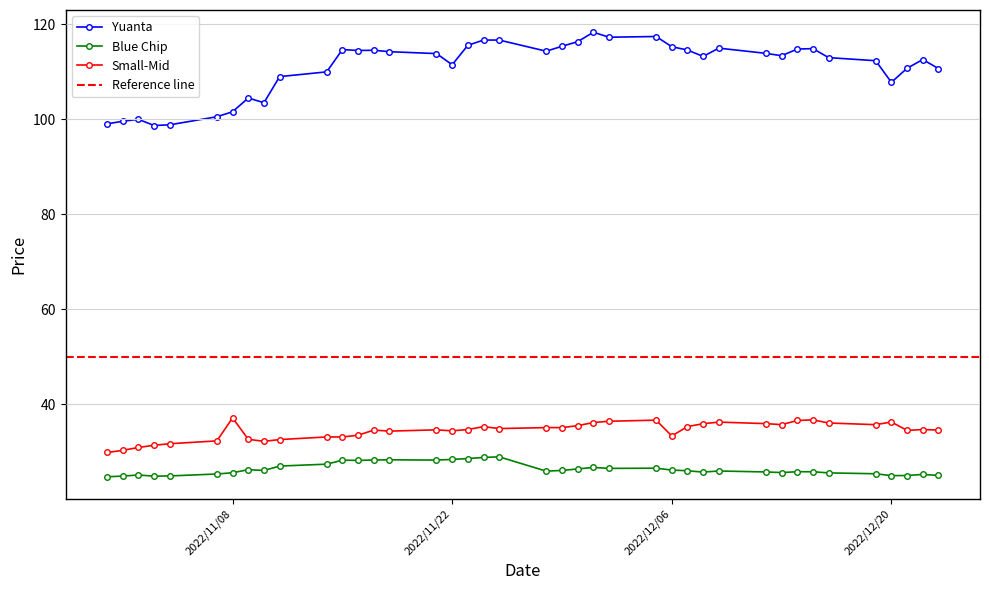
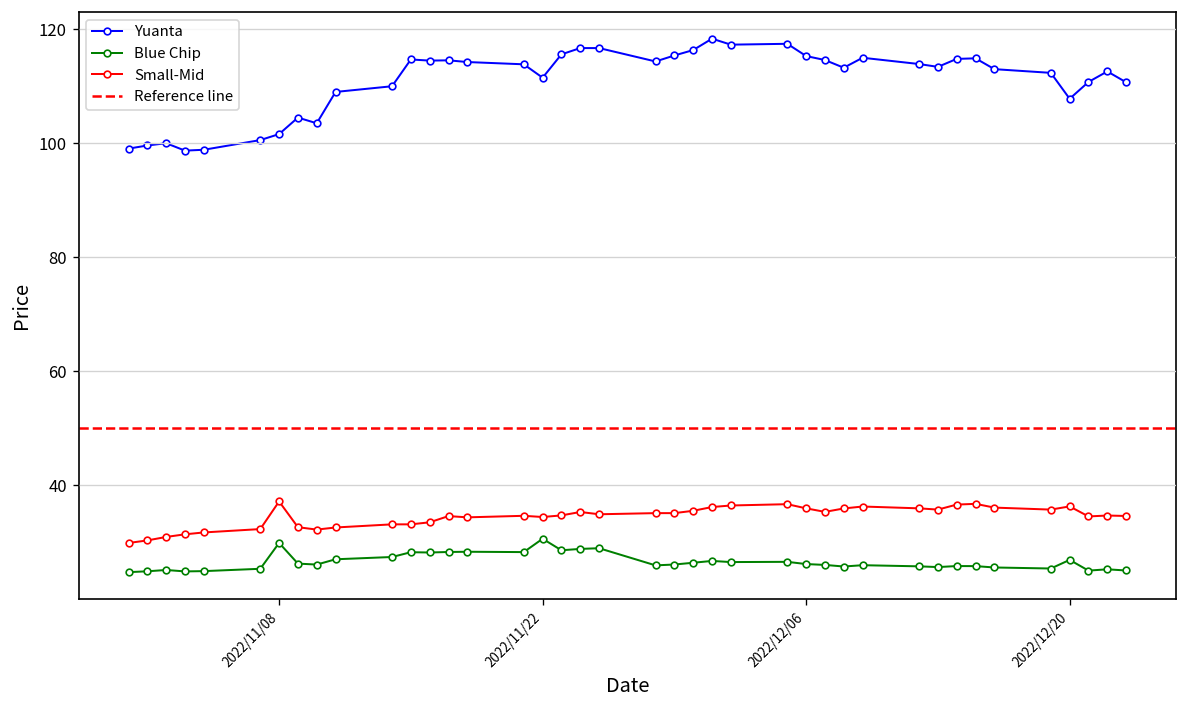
Blue Chip, 2022/11/08: 26 -> 30
Blue Chip, 2022/11/22: 28 -> 31
Small-Mid, 2022/12/06: 33 -> 36
Blue Chip, 2022/12/20: 25 -> 27
